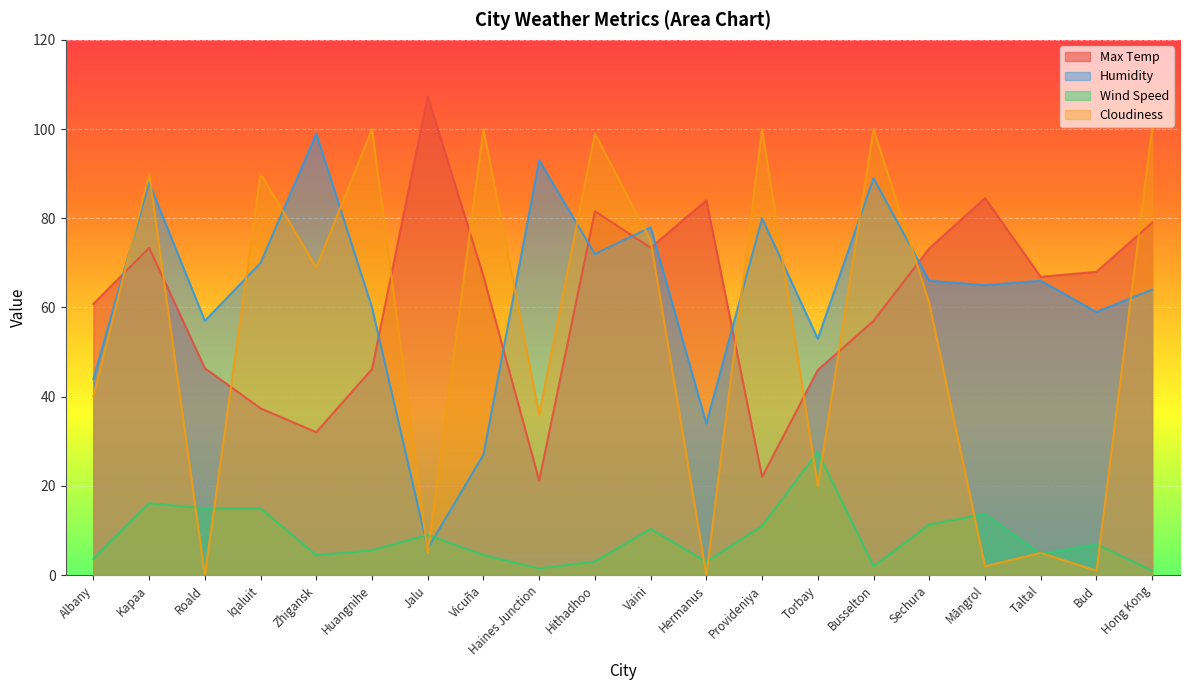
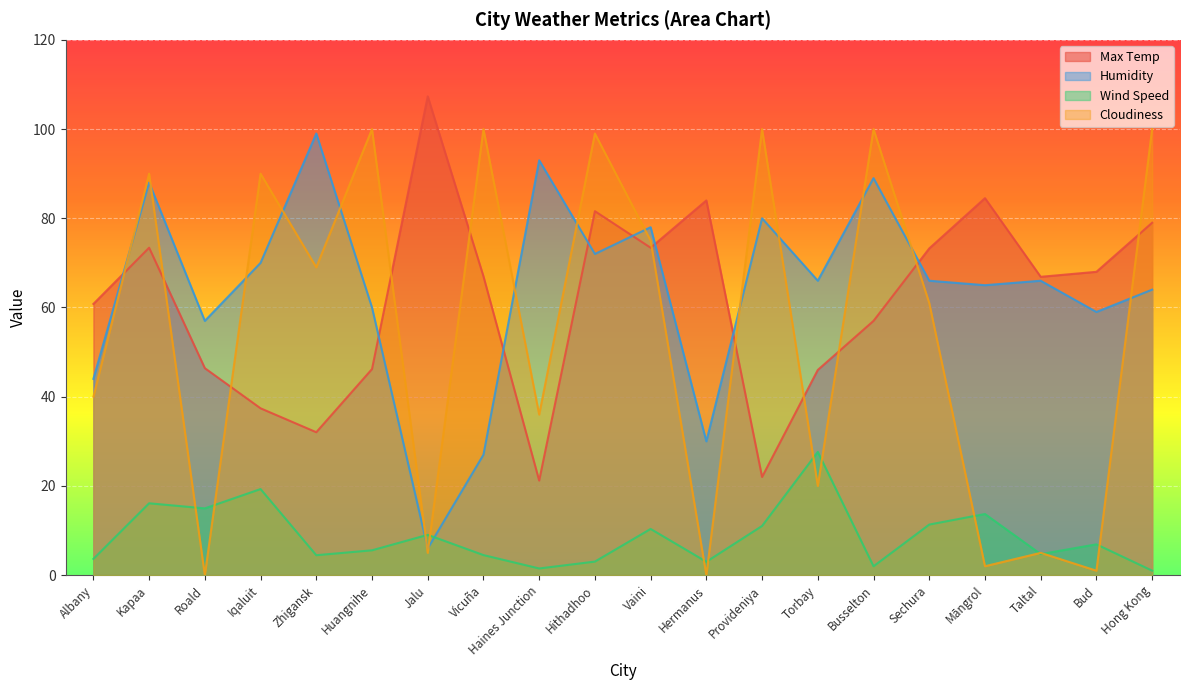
Wind Speed, Iqaluit: 15 -> 19
Humidity, Hermanus: 34 -> 30
Humidity, Torbay: 53 -> 66
